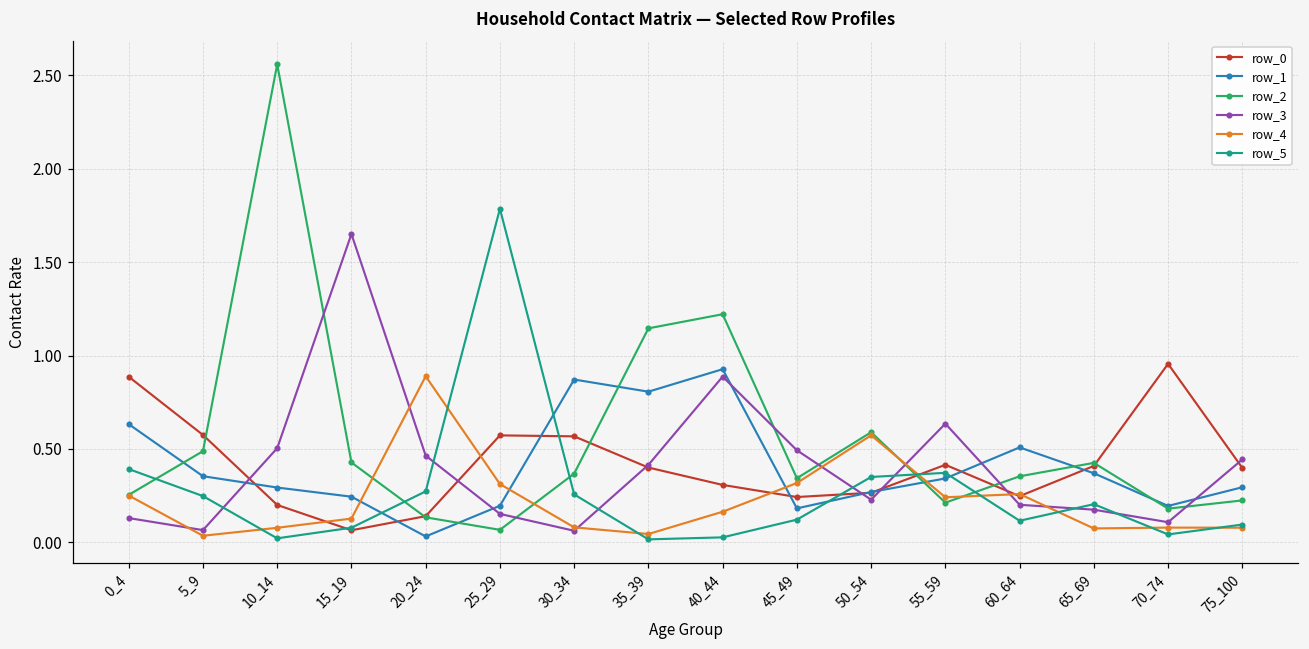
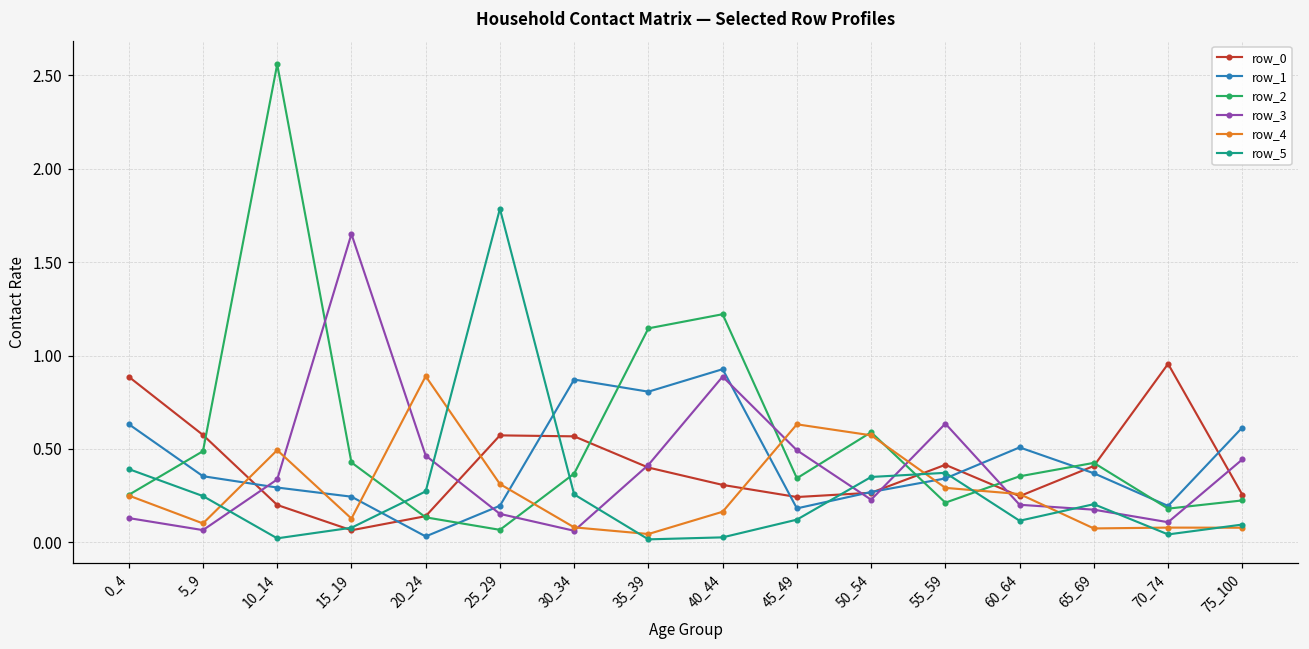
row_4, 5_9: 0.04 -> 0.10
row_3, 10_14: 0.50 -> 0.34
row_4, 10_14: 0.08 -> 0.49
row_4, 45_49: 0.32 -> 0.63
row_4, 55_59: 0.24 -> 0.29
row_0, 75_100: 0.40 -> 0.26
row_1, 75_100: 0.30 -> 0.61
